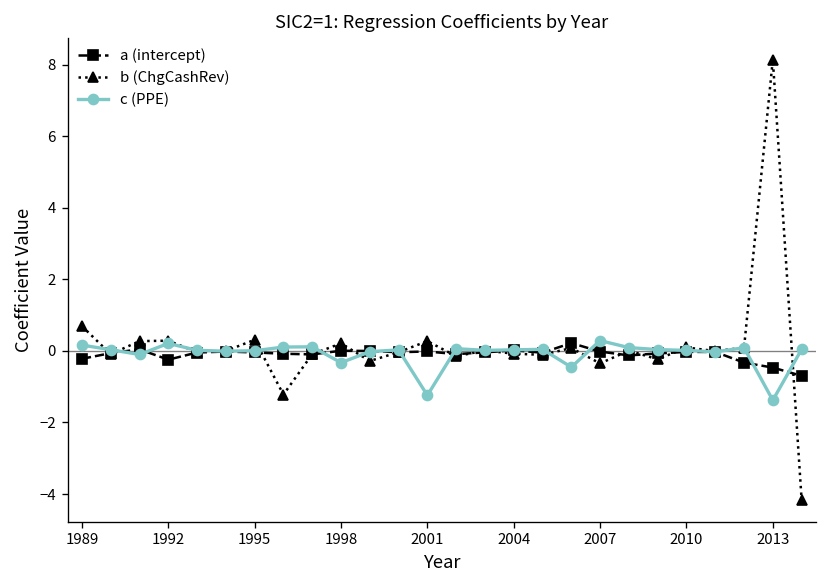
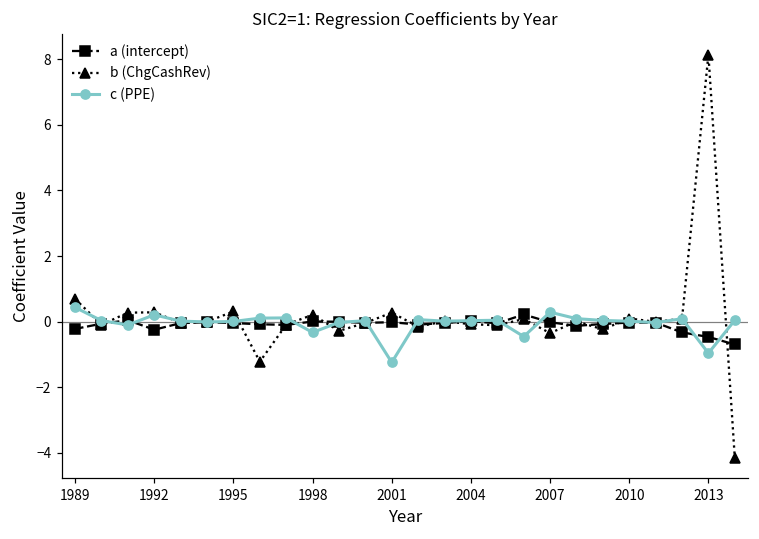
c (PPE), 1989: 0.2 -> 0.4
c (PPE), 2013: -1.4 -> -1.0
